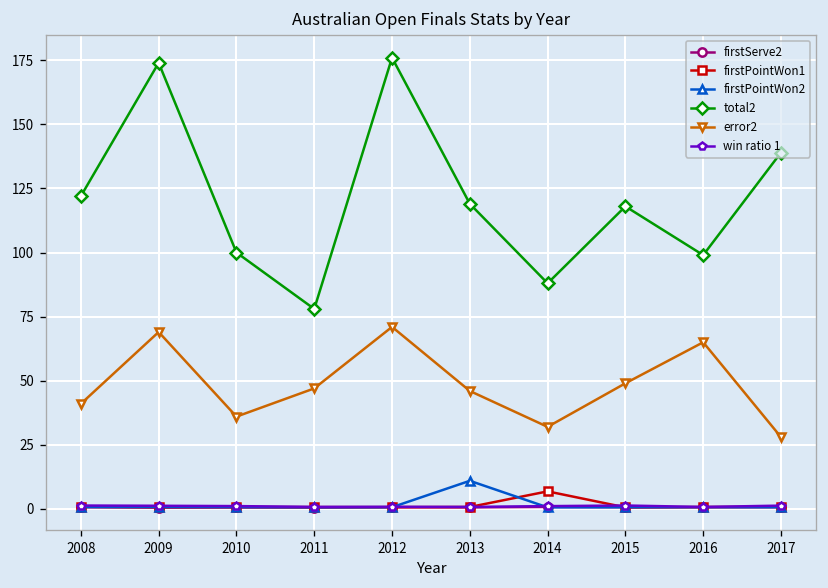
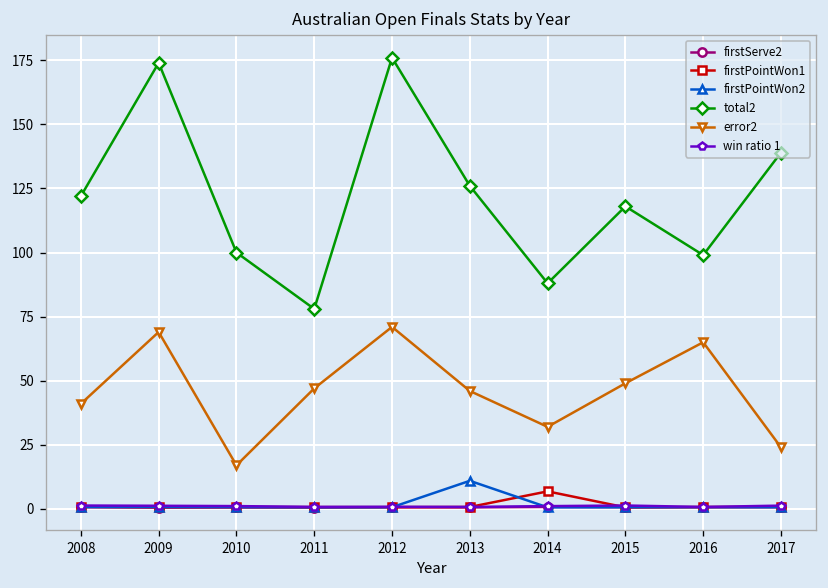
error2, 2010: 36 -> 17
total2, 2013: 119 -> 126
error2, 2017: 28 -> 24
